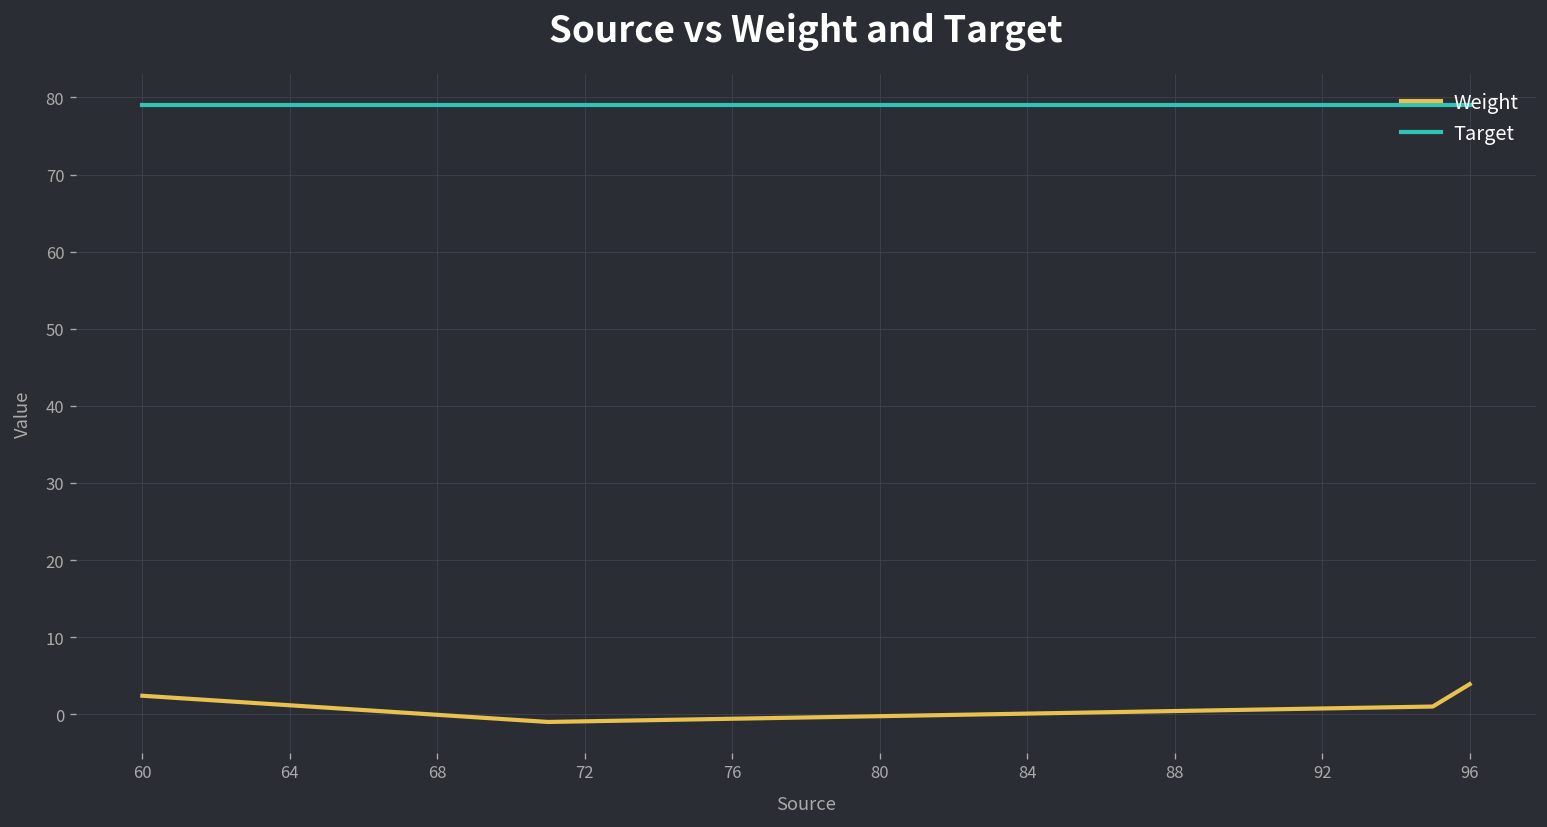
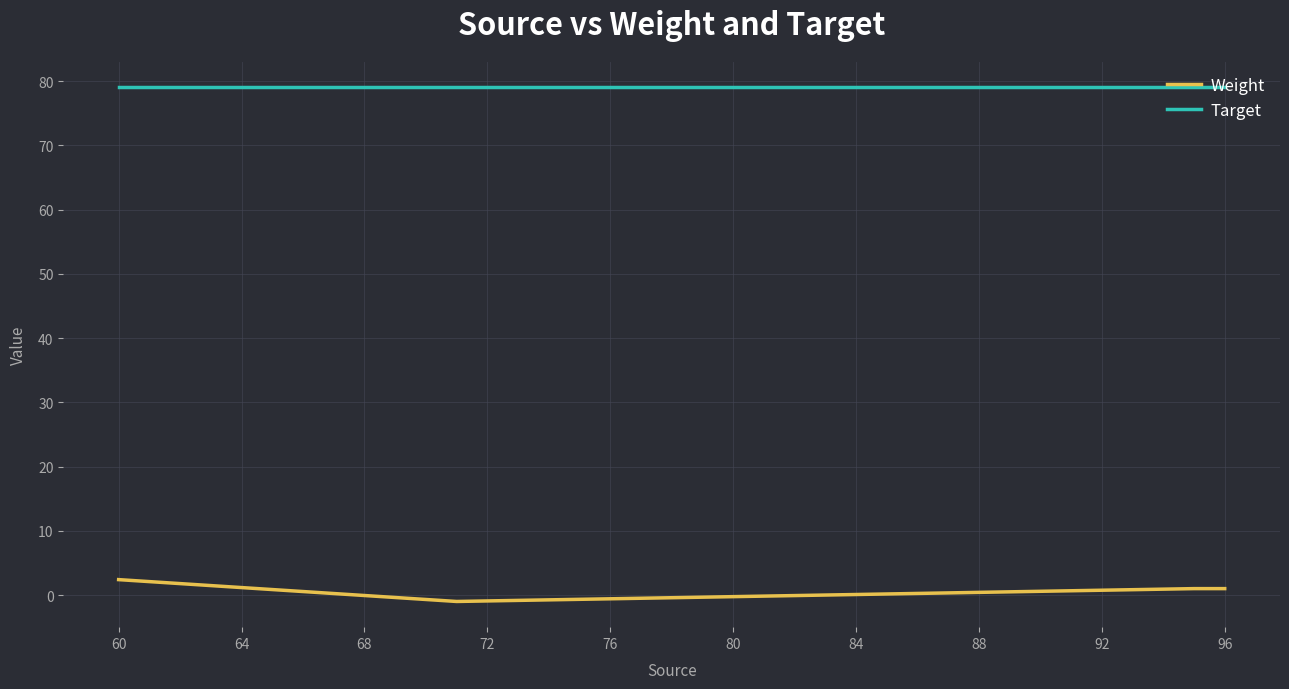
Weight, 96: 4 -> 1
